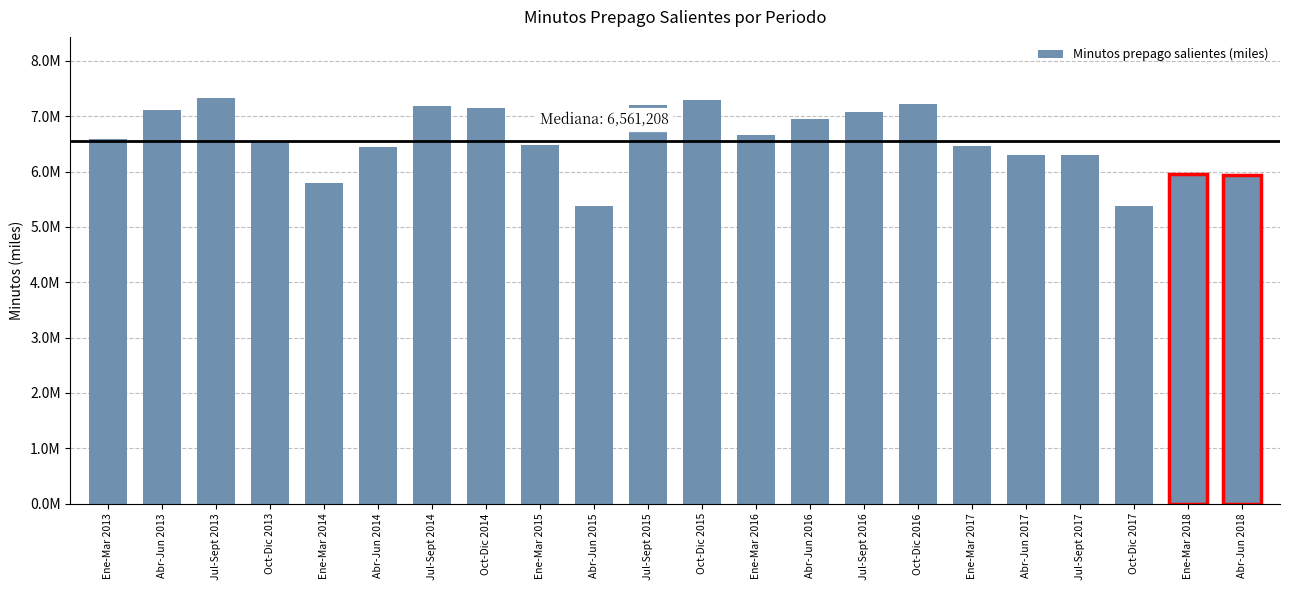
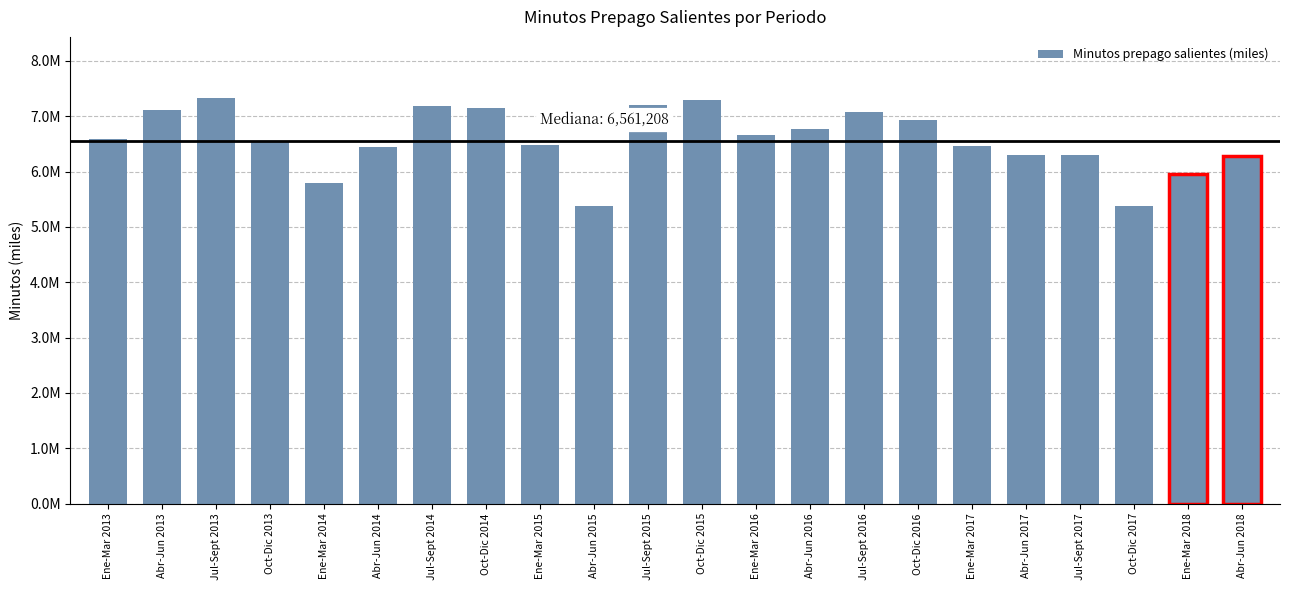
Abr-Jun 2016: 7000000 -> 6800000
Oct-Dic 2016: 7200000 -> 6900000
Abr-Jun 2018: 5900000 -> 6300000
